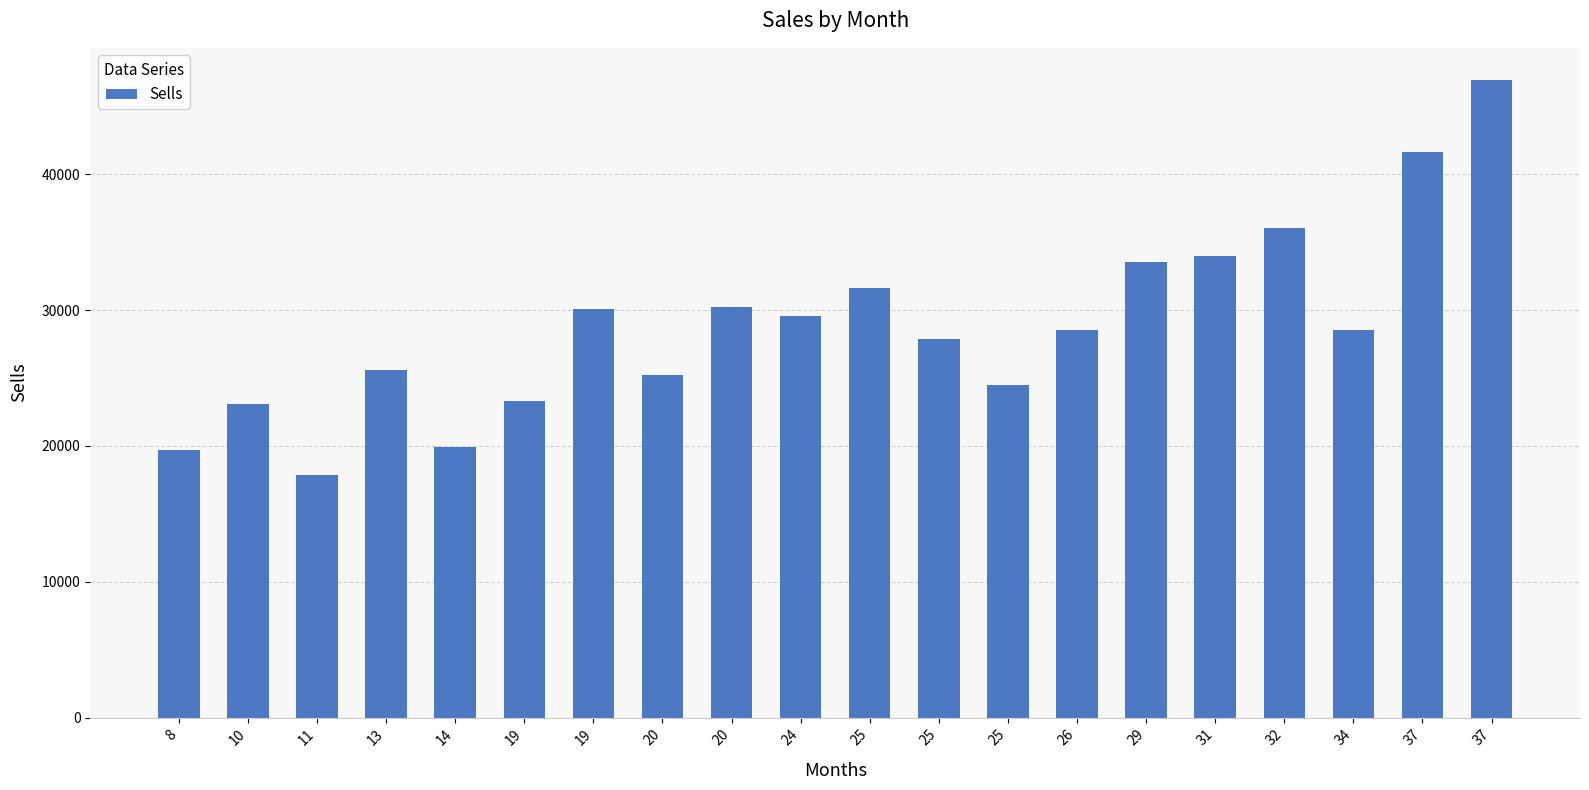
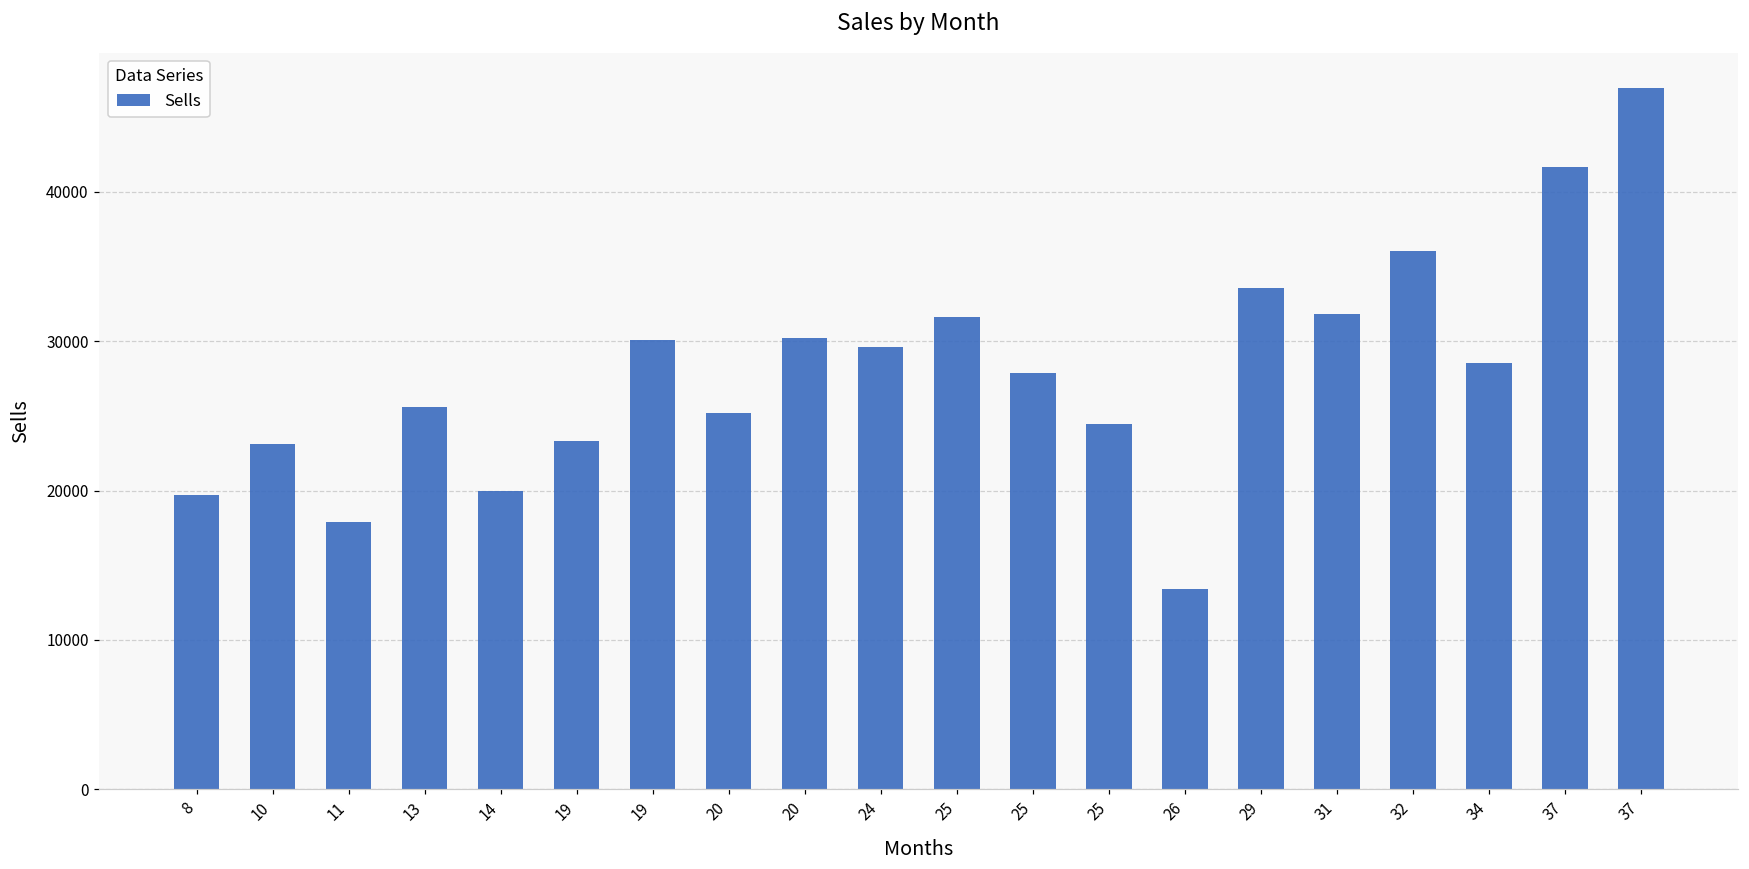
26: 28500 -> 13400
31: 34000 -> 31800
